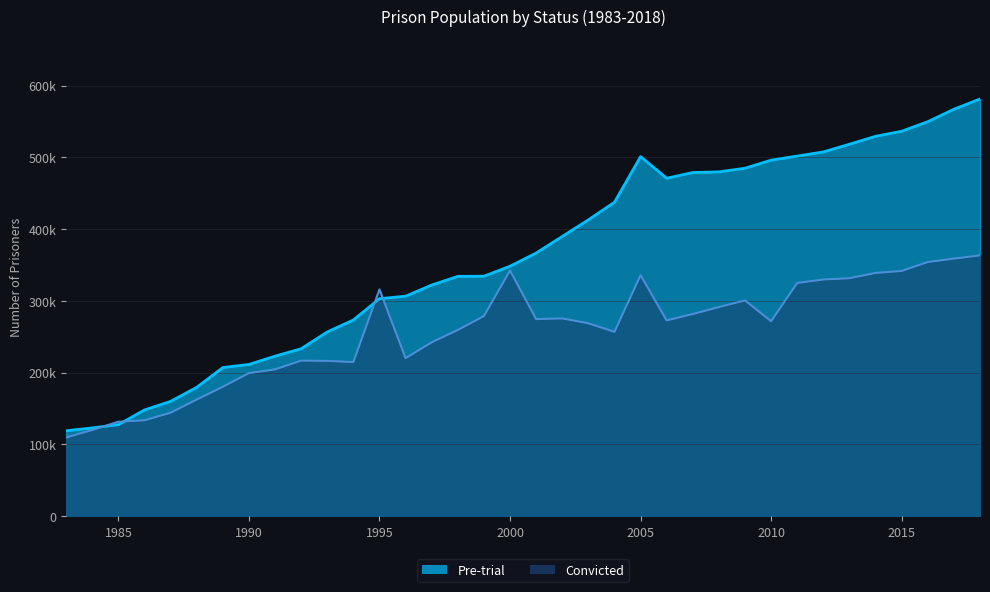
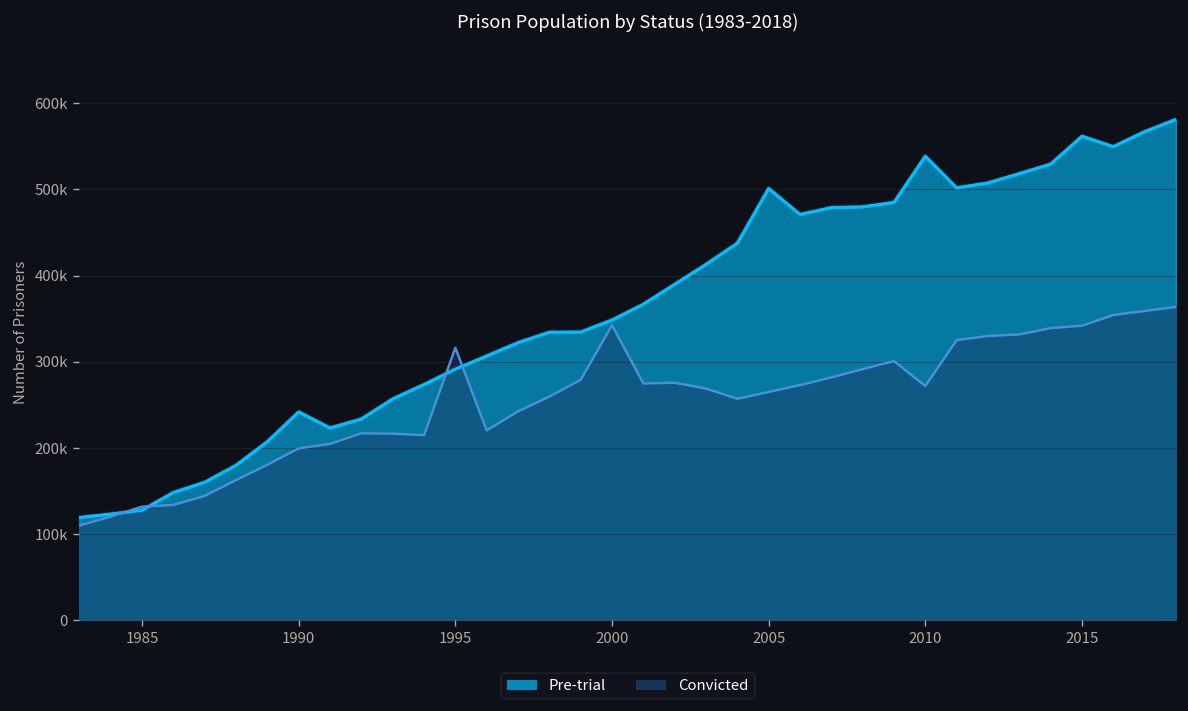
Pre-trial, 1990: 210000 -> 240000
Pre-trial, 1995: 300000 -> 290000
Convicted, 2005: 340000 -> 260000
Pre-trial, 2010: 500000 -> 540000
Pre-trial, 2015: 540000 -> 560000
